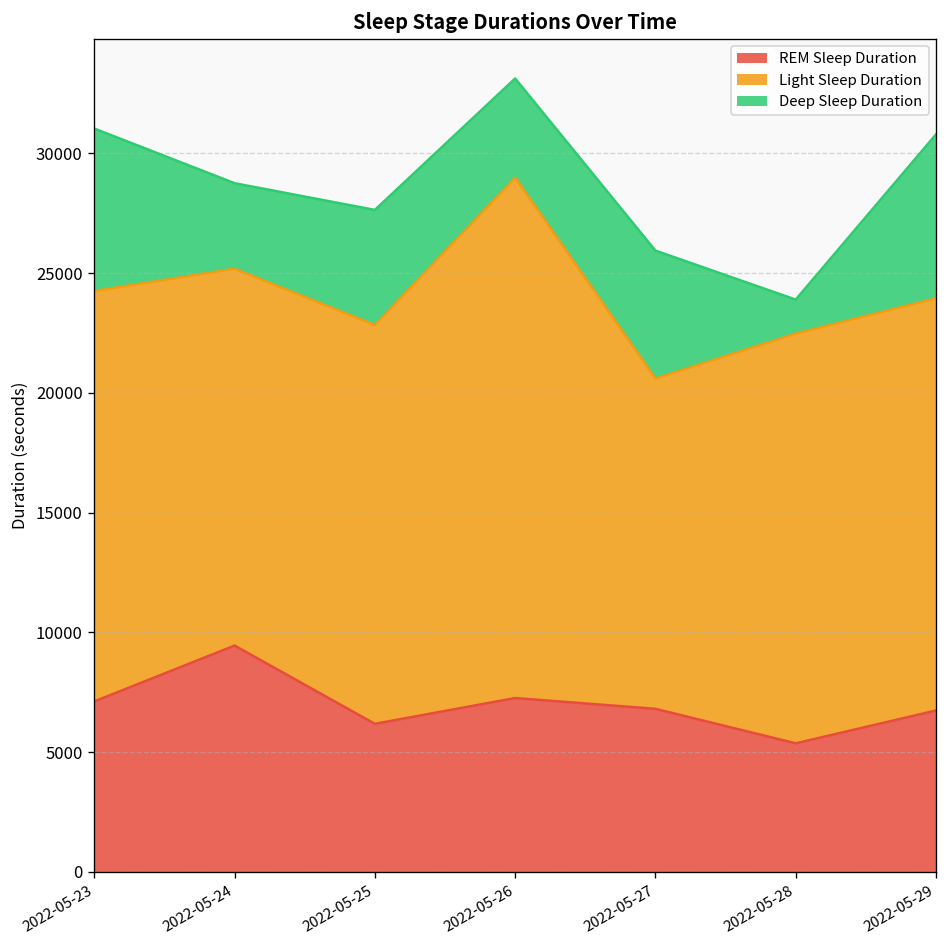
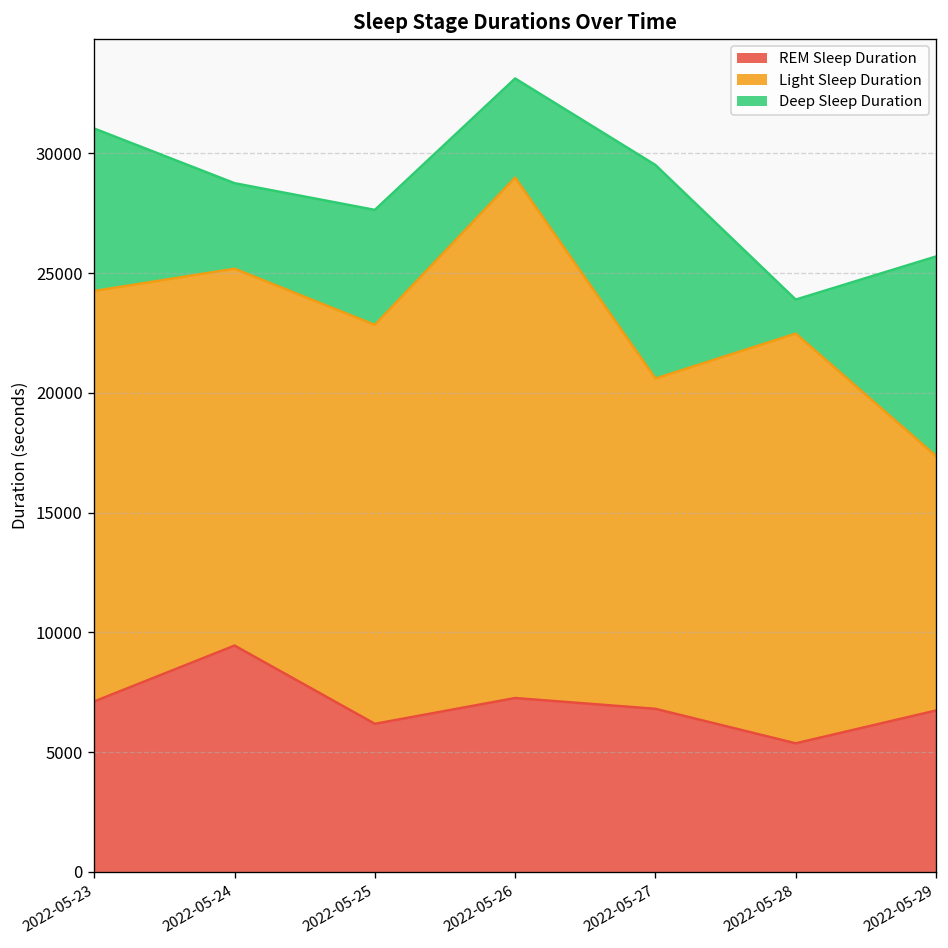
Deep Sleep Duration, 2022-05-27: 5300 -> 8900
Light Sleep Duration, 2022-05-29: 17200 -> 10600
Deep Sleep Duration, 2022-05-29: 6800 -> 8300
